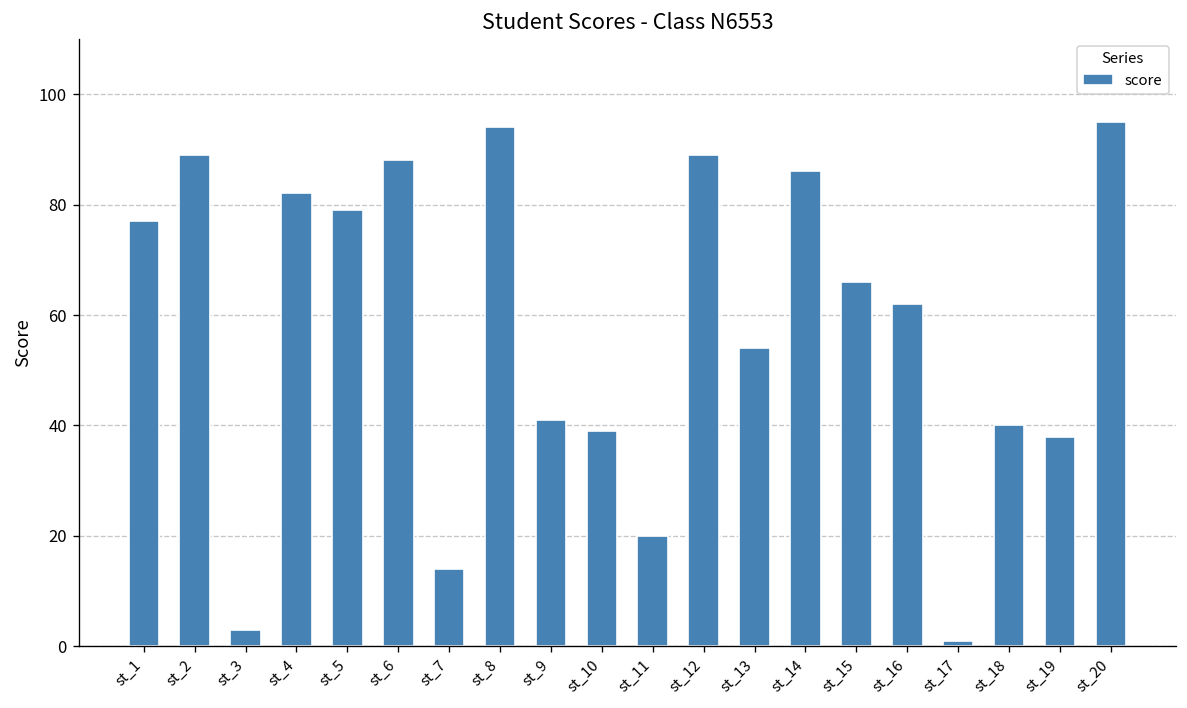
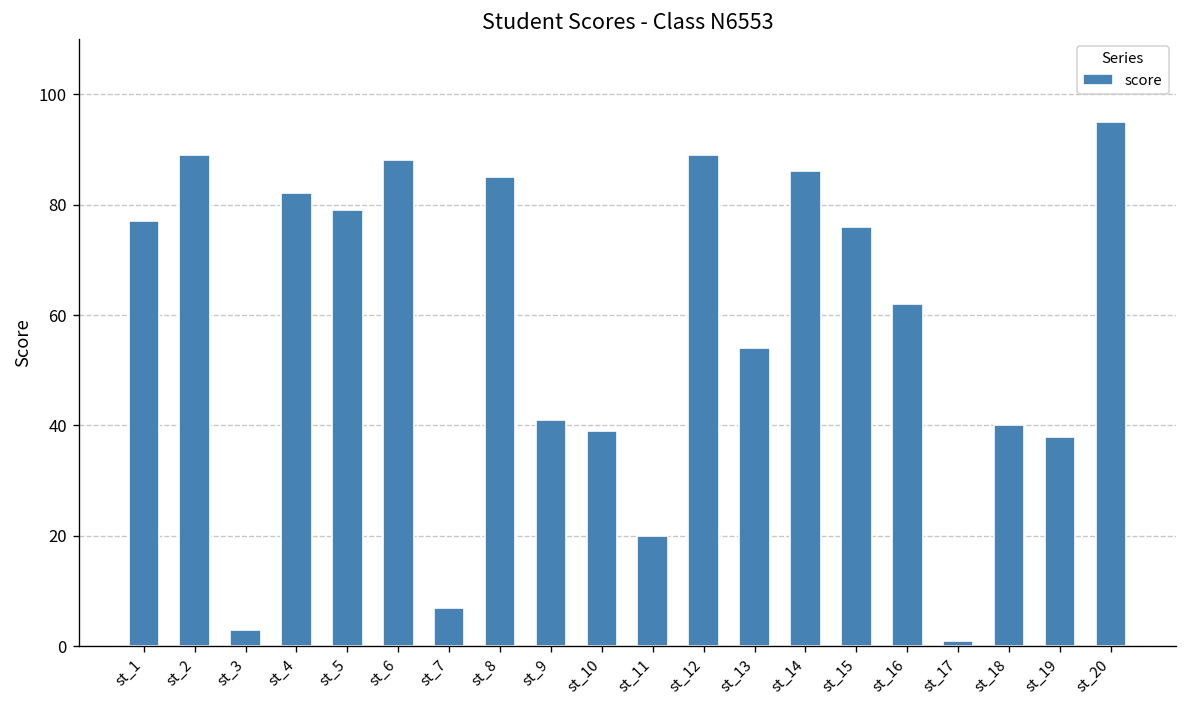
st_7: 14 -> 7
st_8: 94 -> 85
st_15: 66 -> 76
